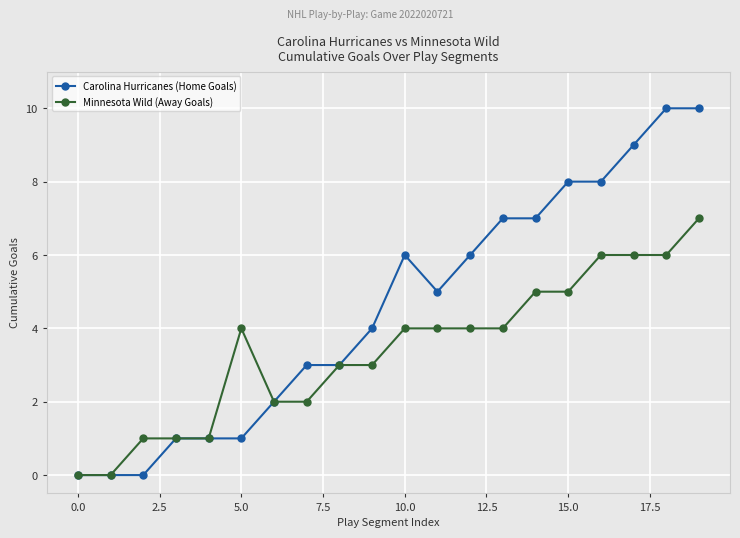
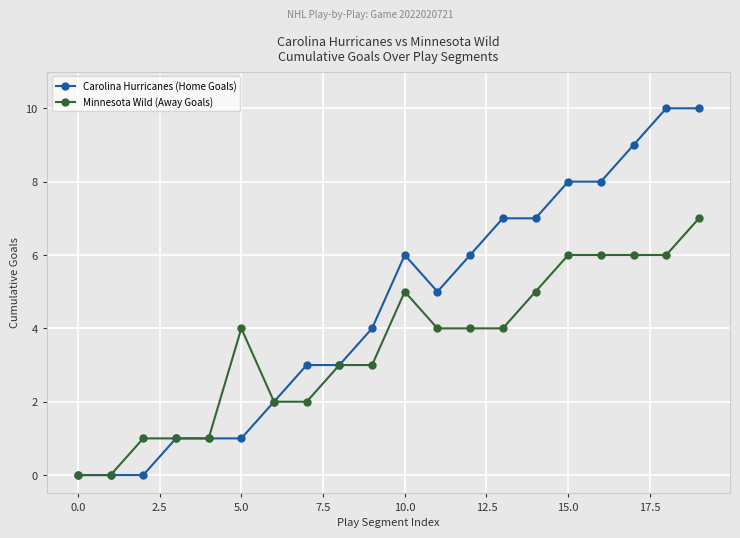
Minnesota Wild (Away Goals), 10.0: 4 -> 5
Minnesota Wild (Away Goals), 15.0: 5 -> 6
